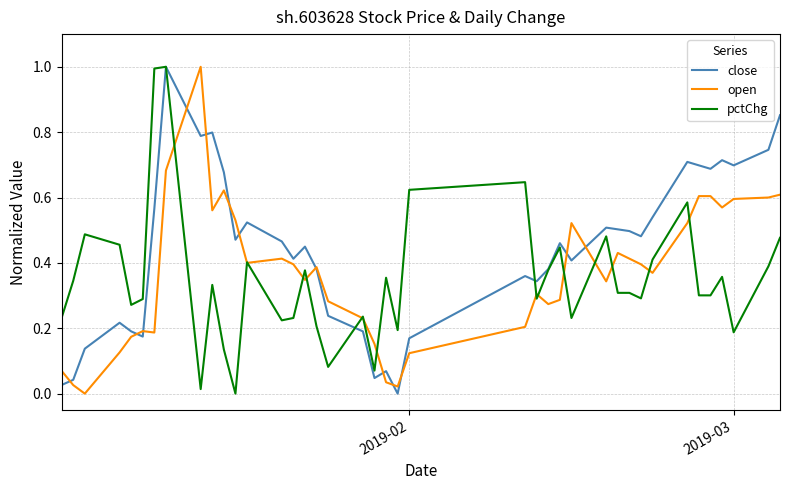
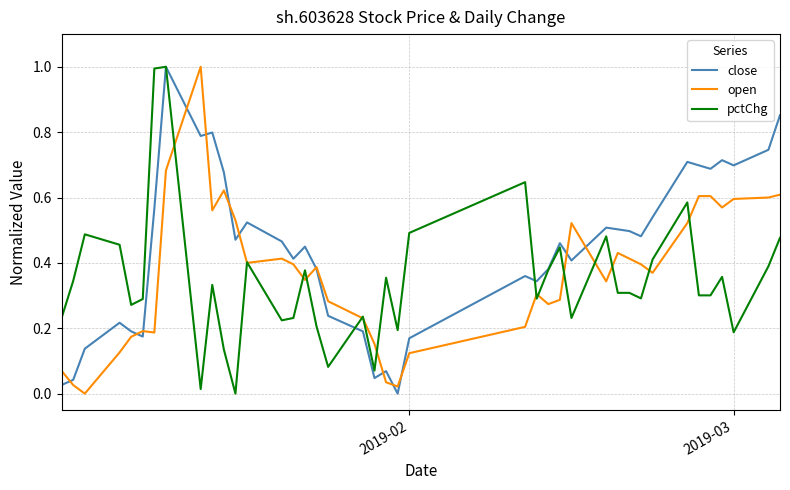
pctChg, 2019-02: 0.62 -> 0.49
